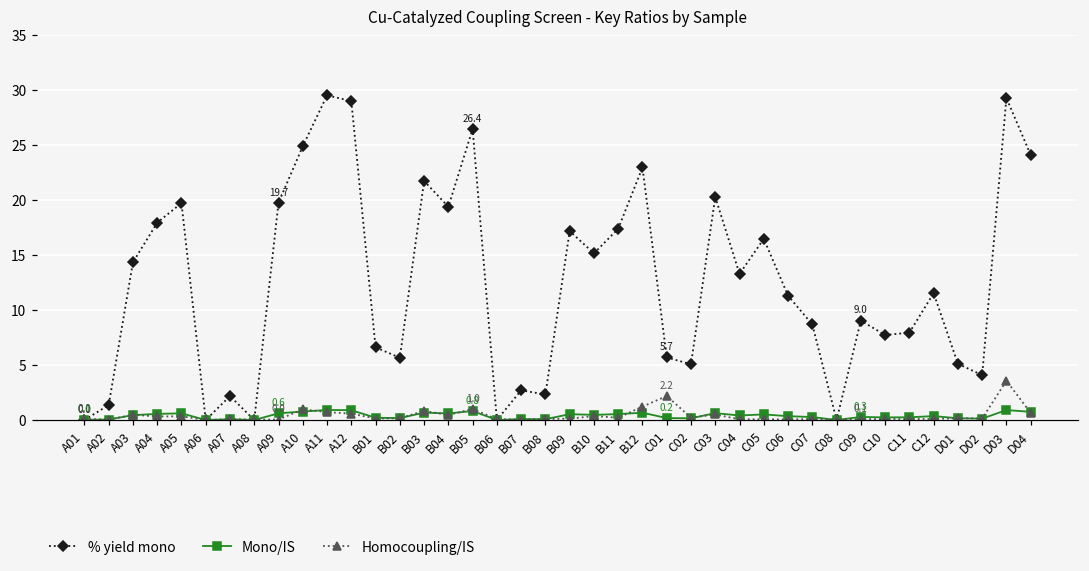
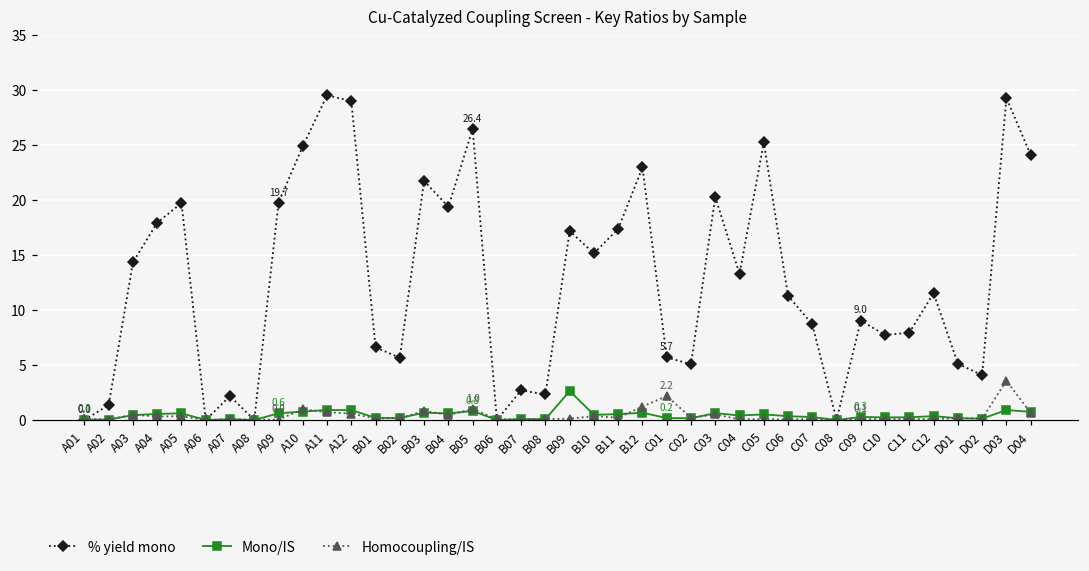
Mono/IS, B09: 0.5 -> 2.6
% yield mono, C05: 16.5 -> 25.2
